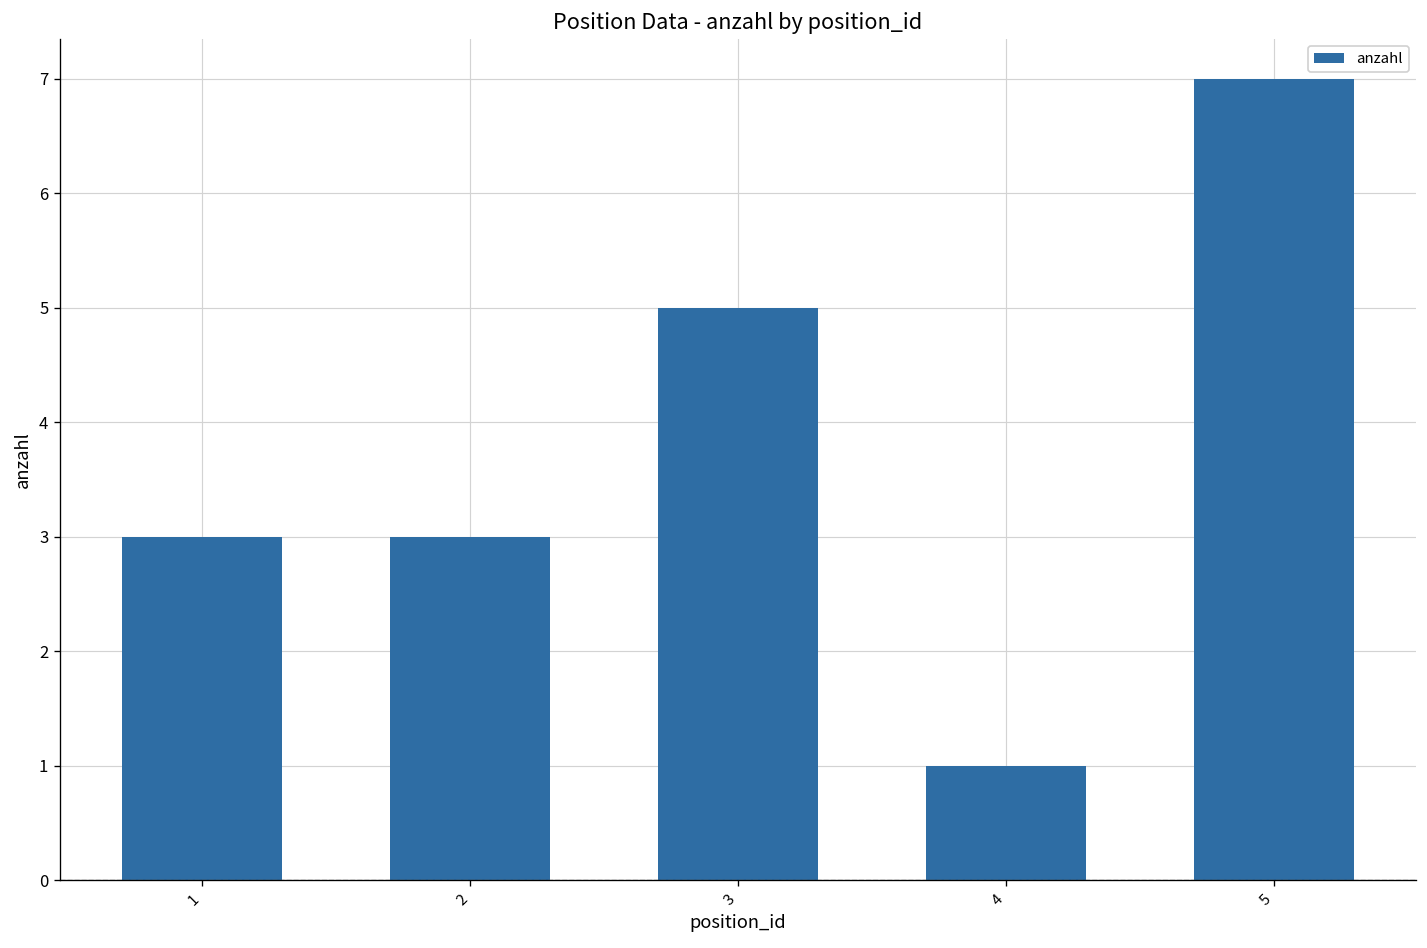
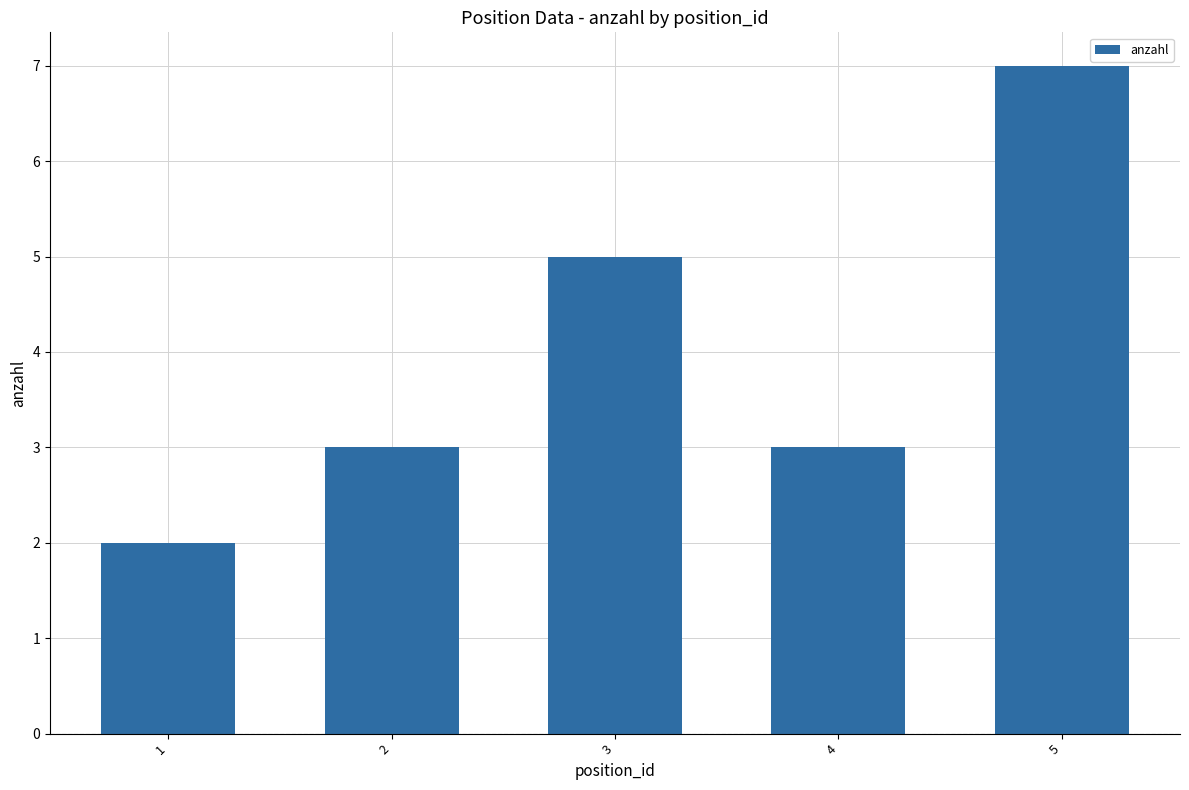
1: 3 -> 2
4: 1 -> 3
